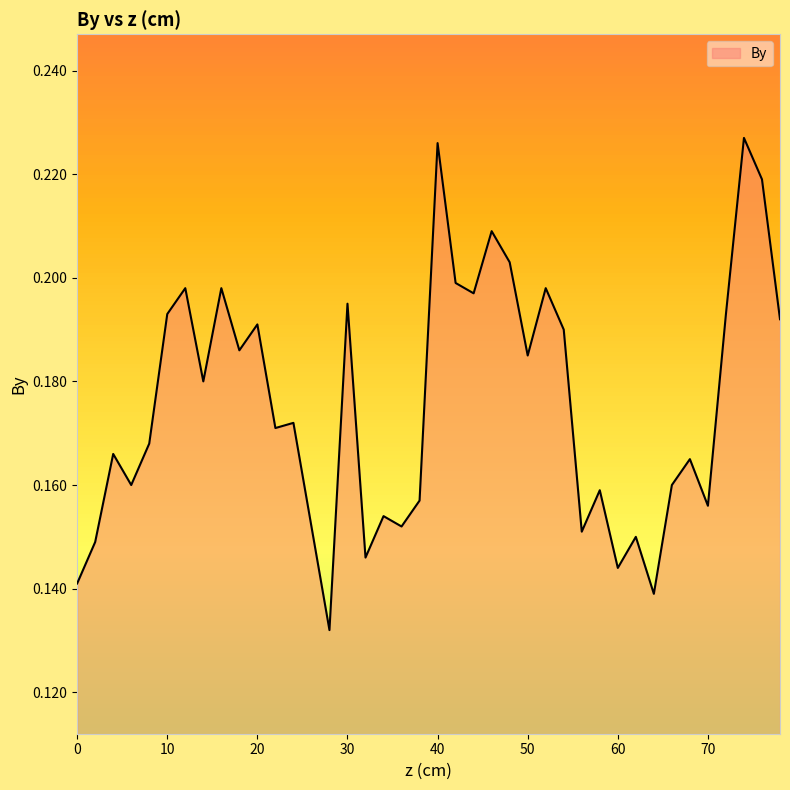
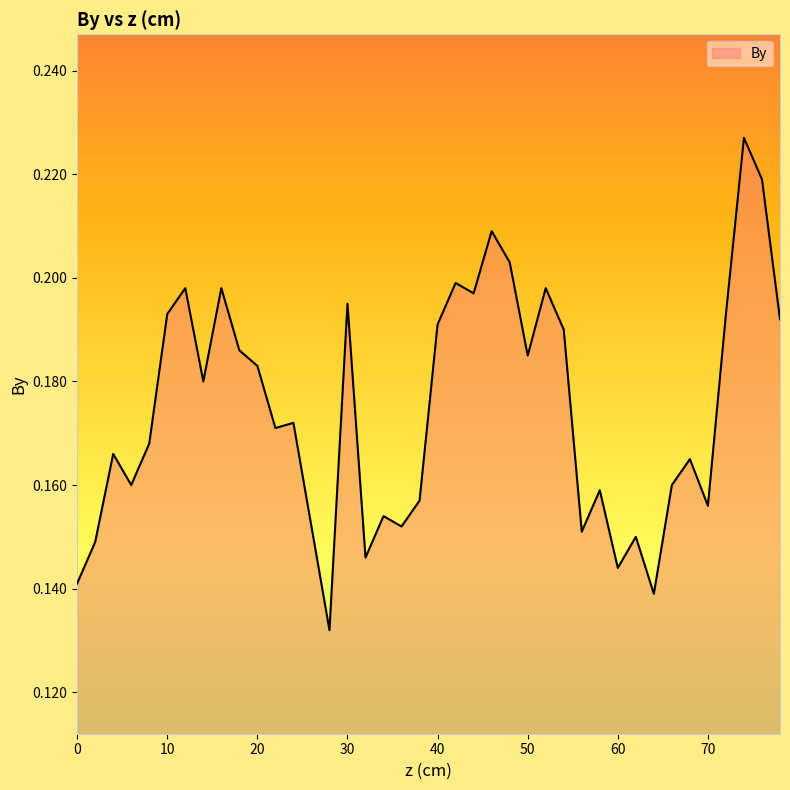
20: 0.191 -> 0.183
40: 0.226 -> 0.191
